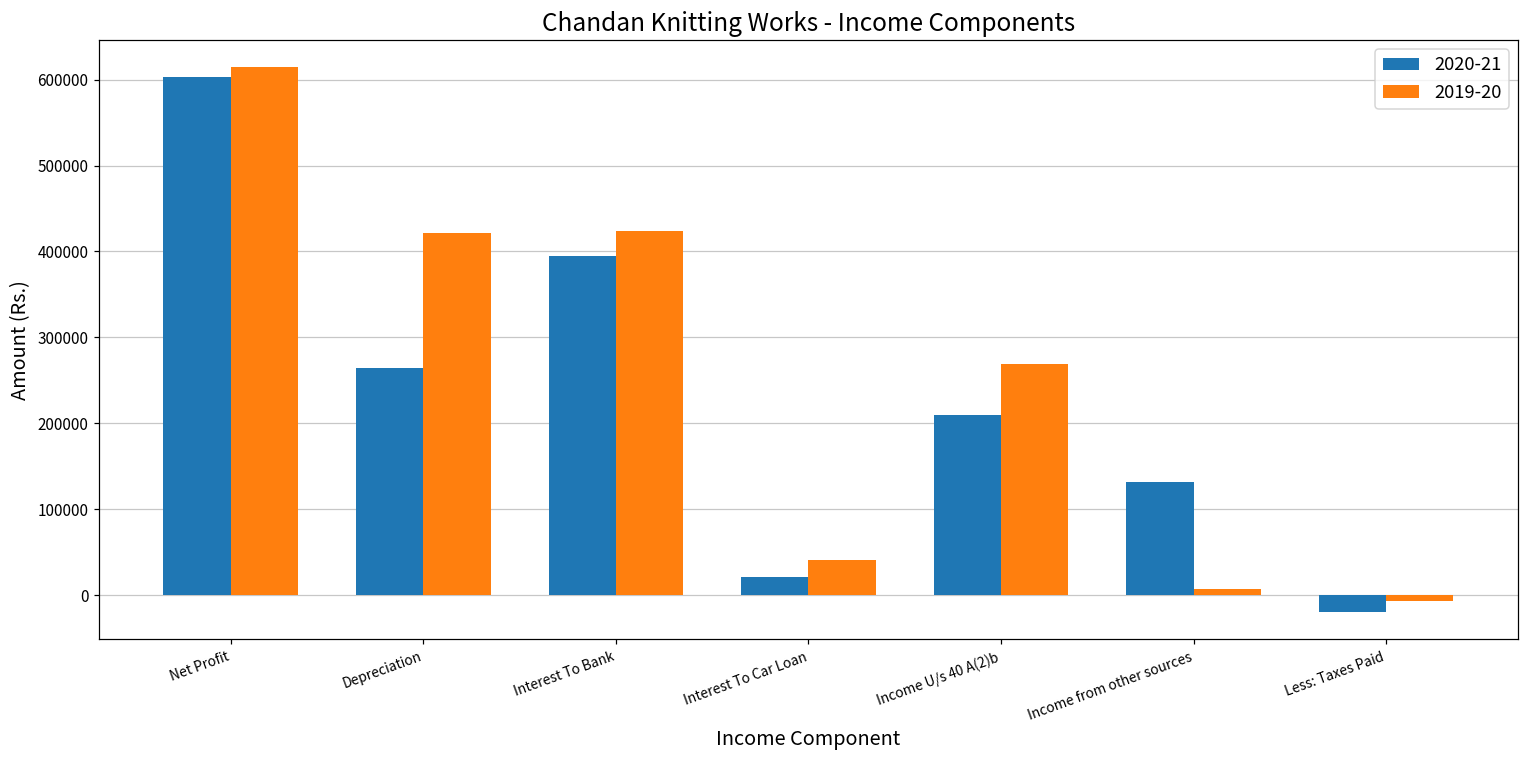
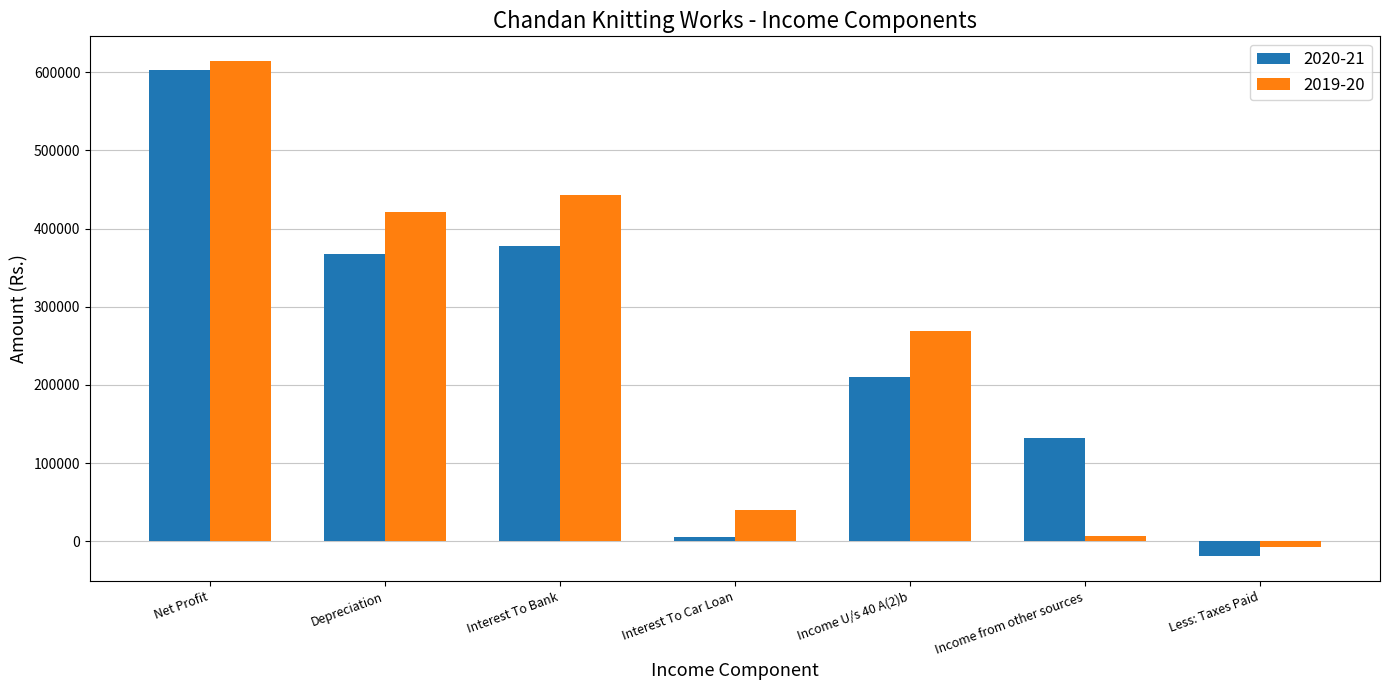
2020-21, Depreciation: 260000 -> 370000
2020-21, Interest To Bank: 390000 -> 380000
2019-20, Interest To Bank: 420000 -> 440000
2020-21, Interest To Car Loan: 20000 -> 10000
